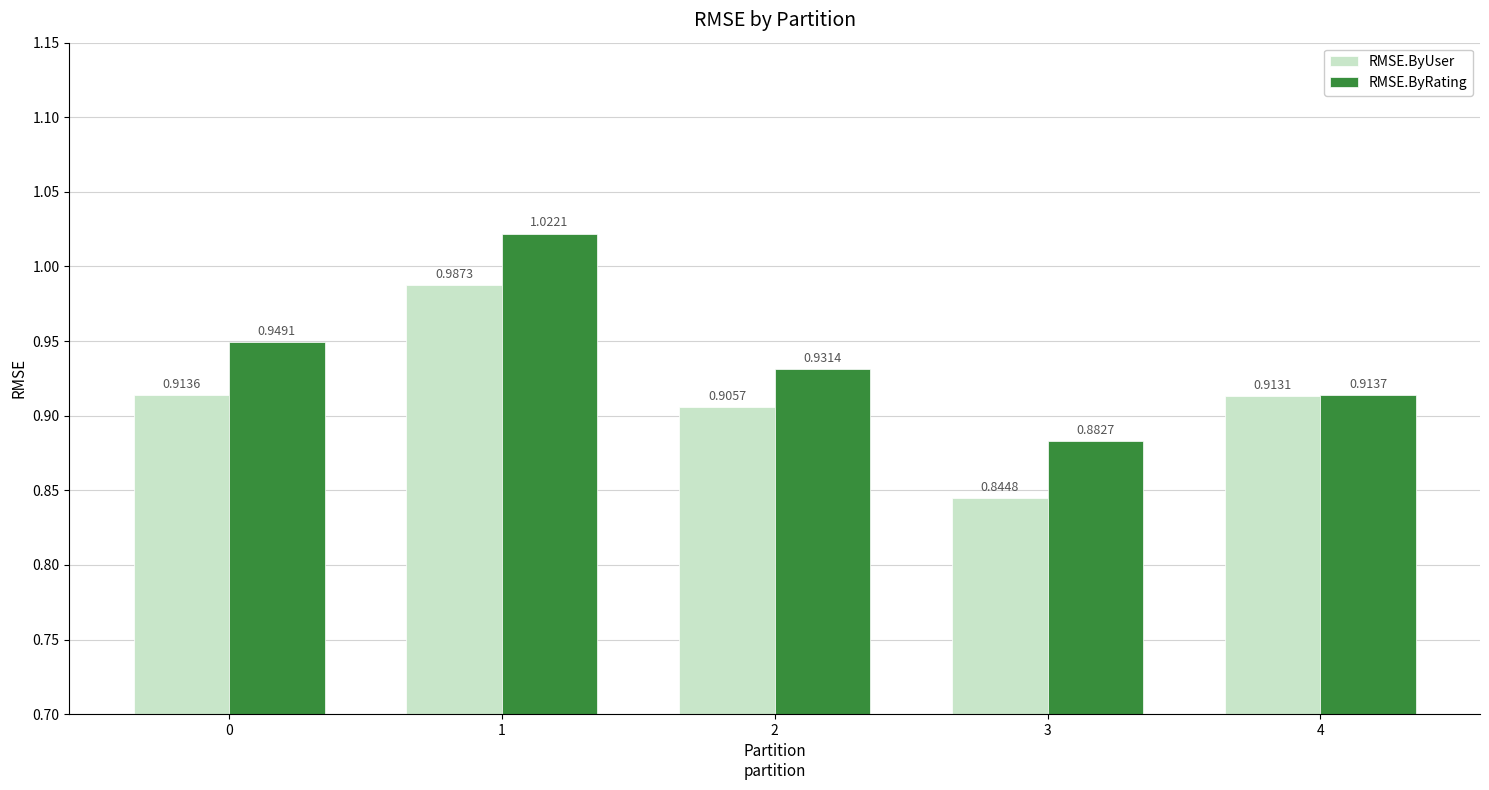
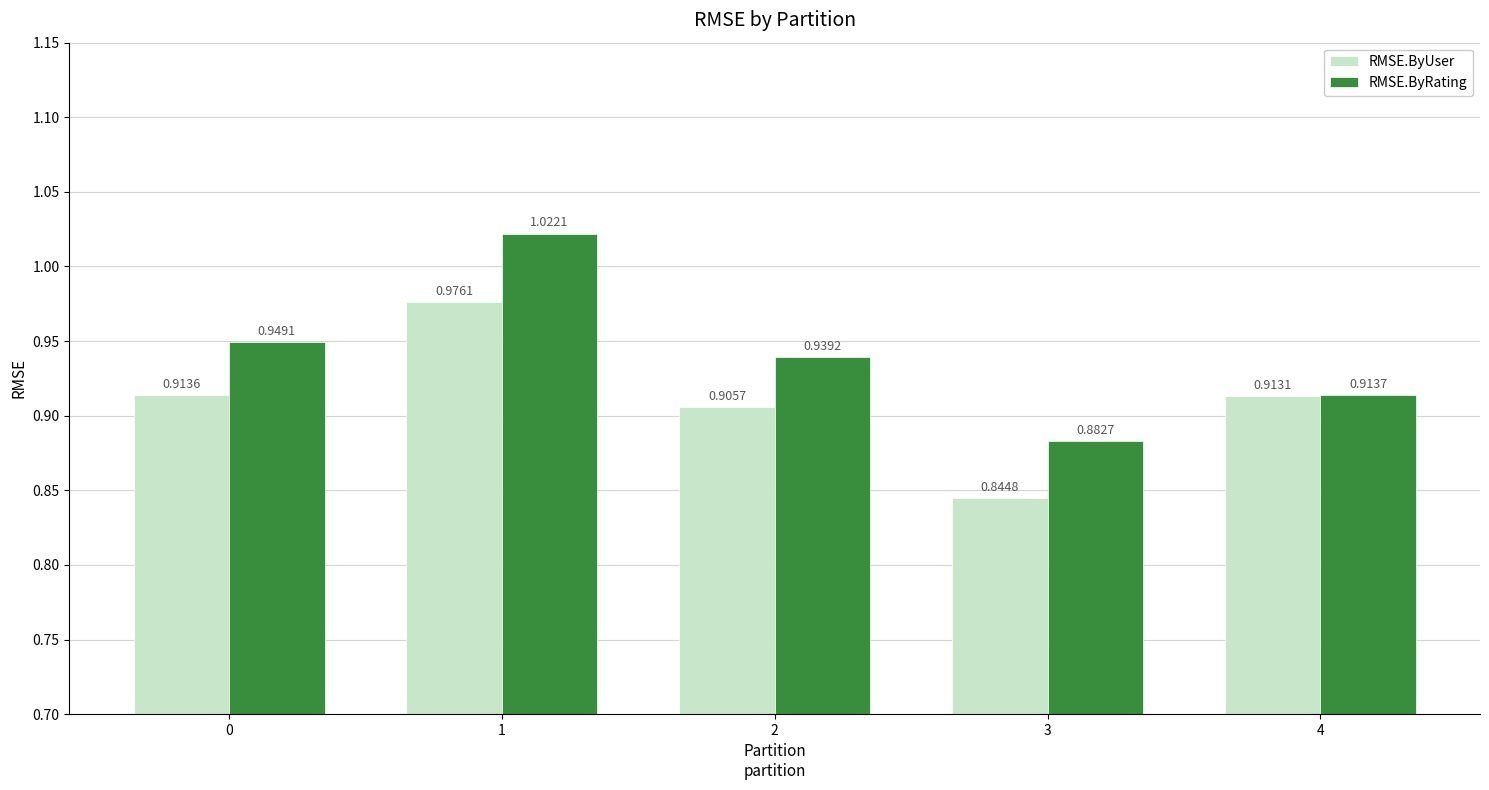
RMSE.ByUser, 1: 0.9873 -> 0.9761
RMSE.ByRating, 2: 0.9314 -> 0.9392
